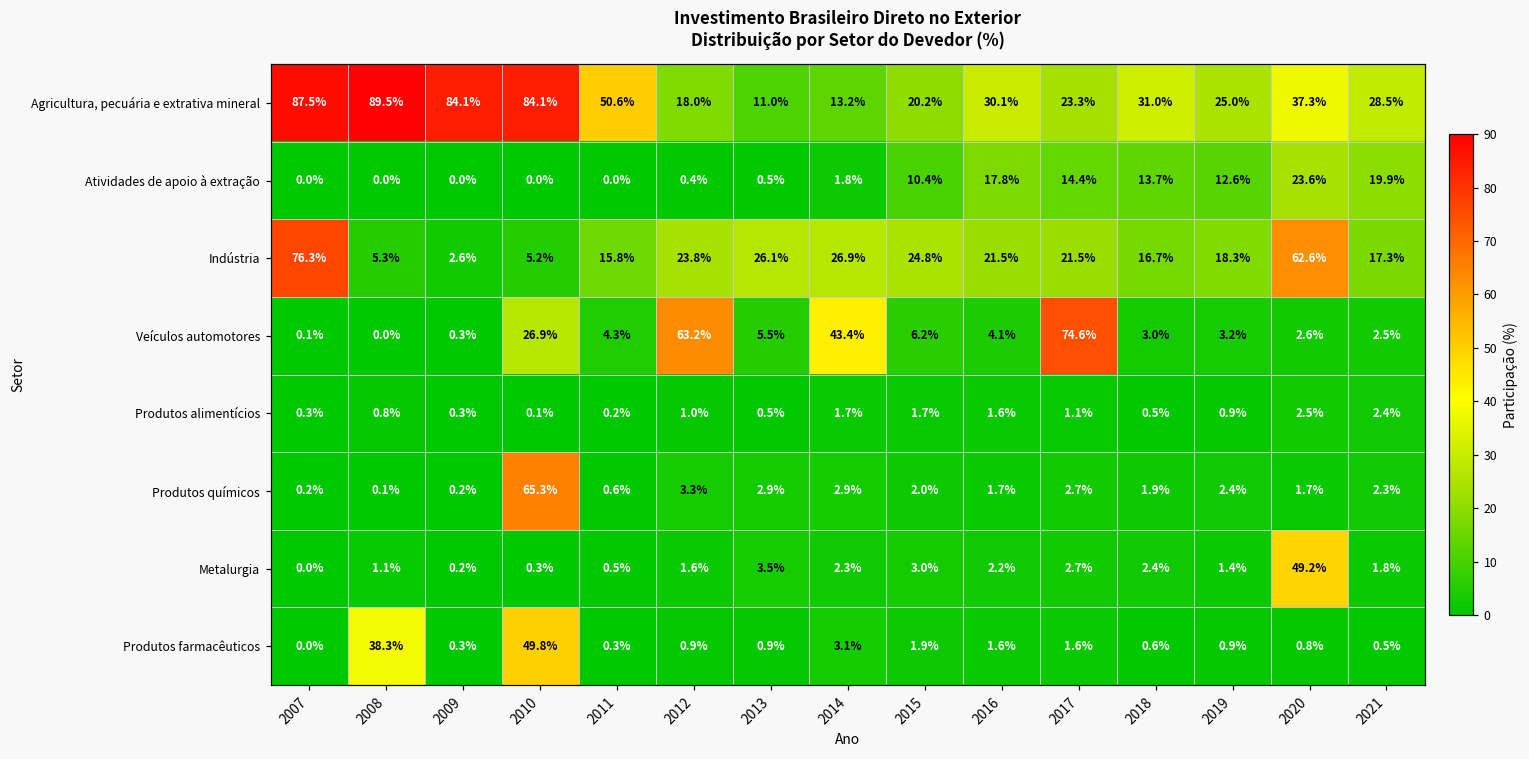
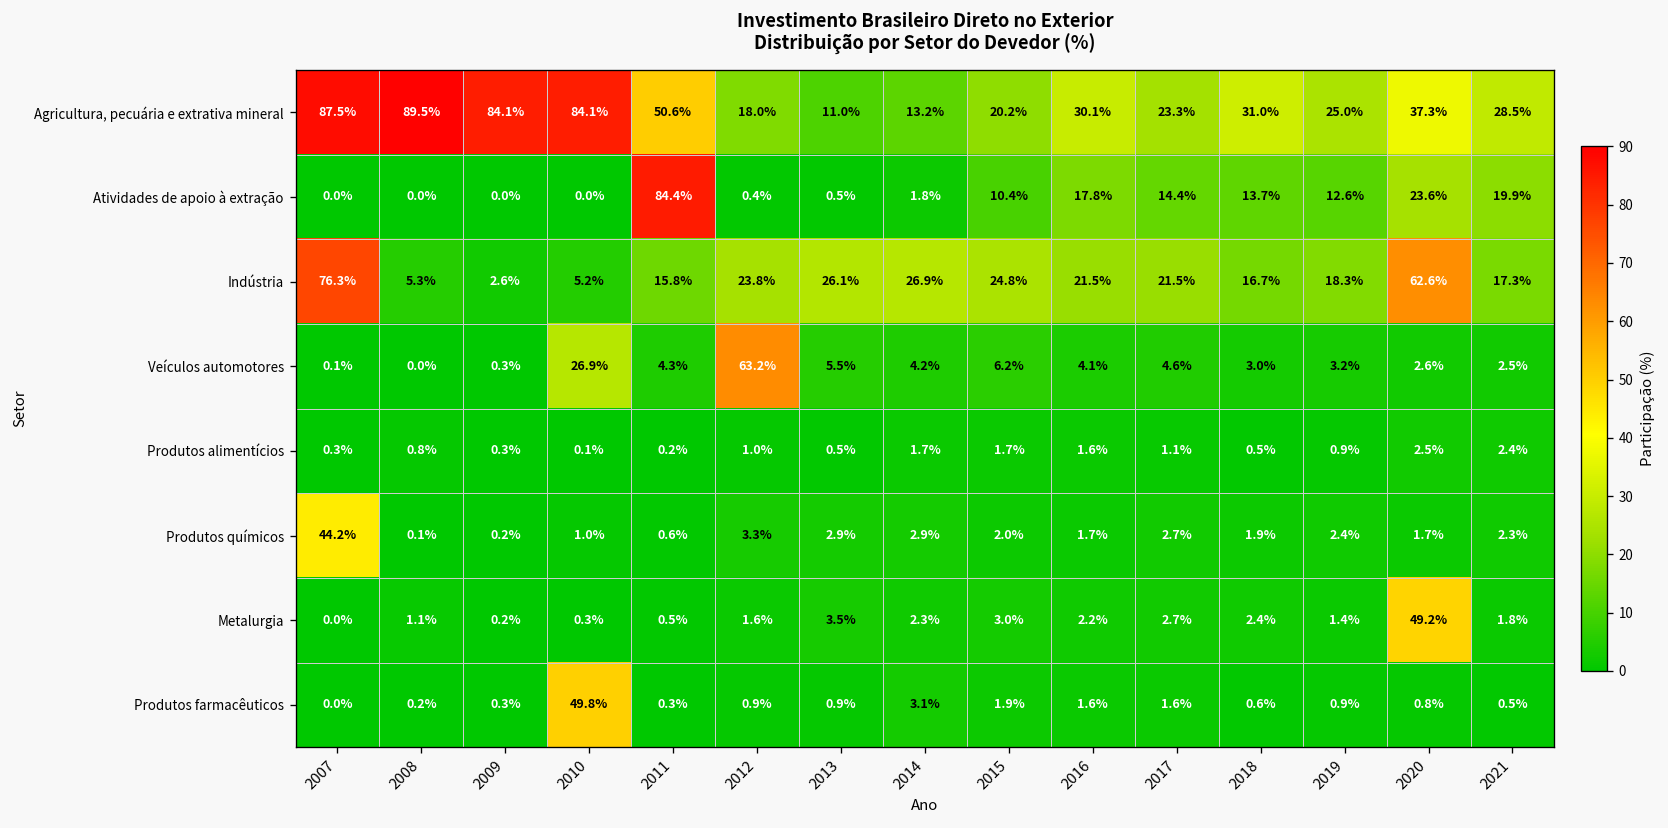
Atividades de apoio à extração, 2011: 0.0% -> 84.4%
Veículos automotores, 2014: 43.4% -> 4.2%
Veículos automotores, 2017: 74.6% -> 4.6%
Produtos químicos, 2007: 0.2% -> 44.2%
Produtos químicos, 2010: 65.3% -> 1.0%
Produtos farmacêuticos, 2008: 38.3% -> 0.2%
